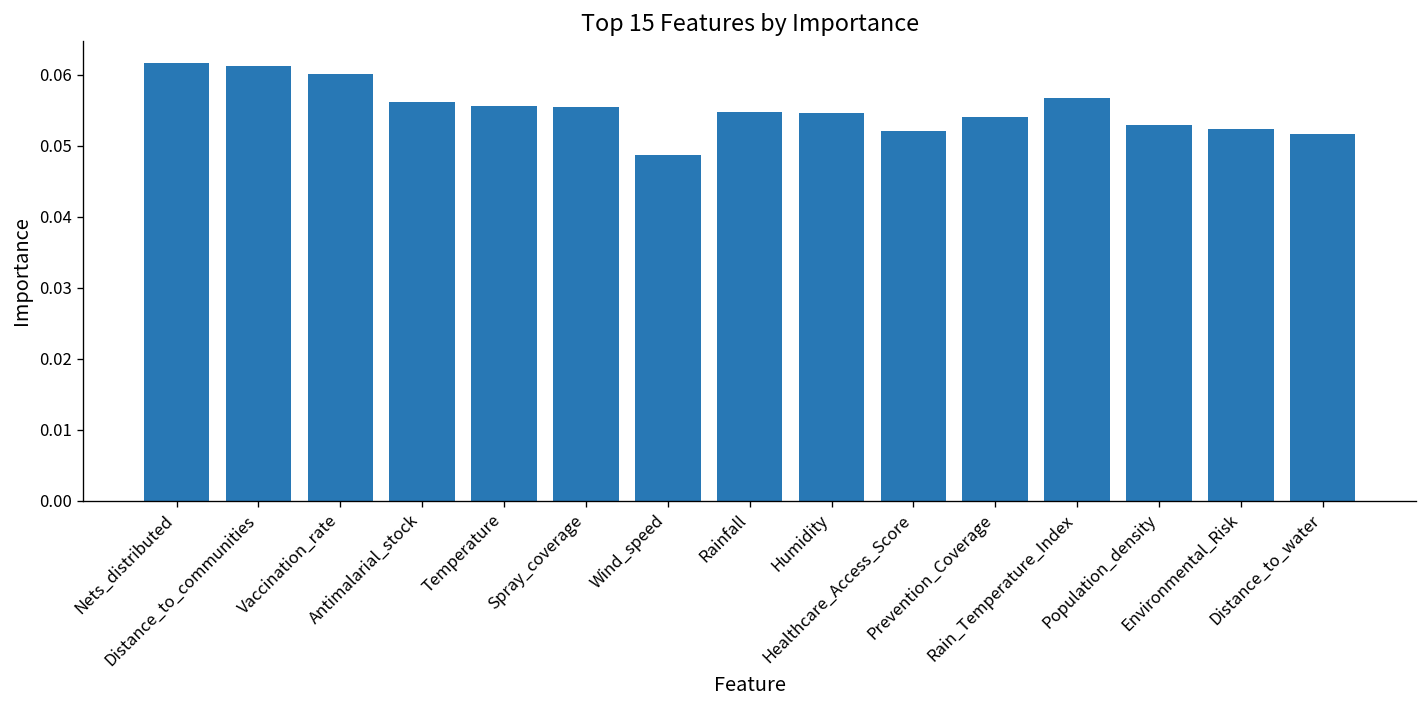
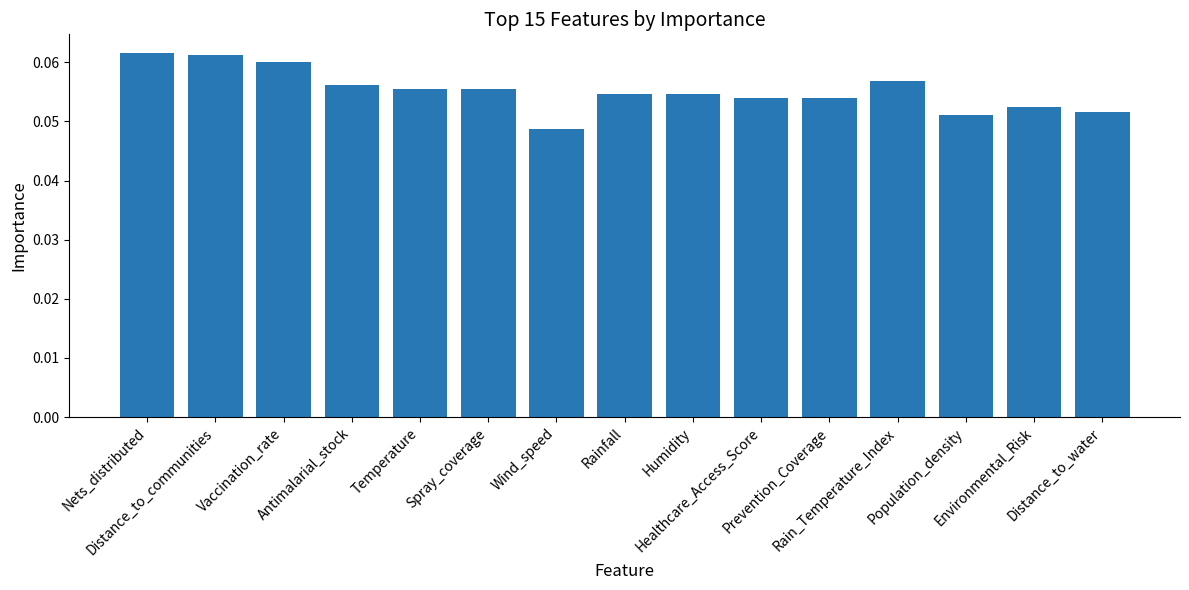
Healthcare_Access_Score: 0.052 -> 0.054
Population_density: 0.053 -> 0.051
